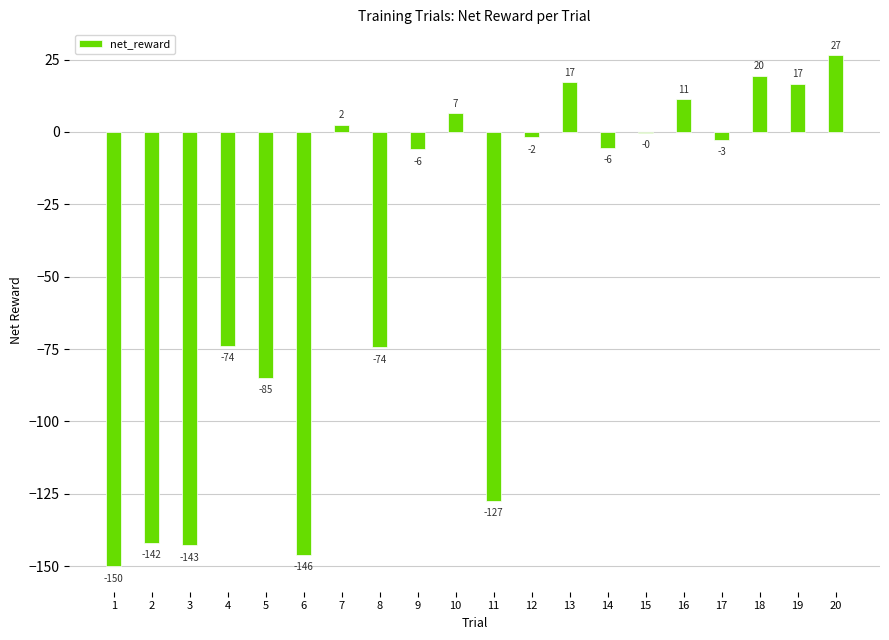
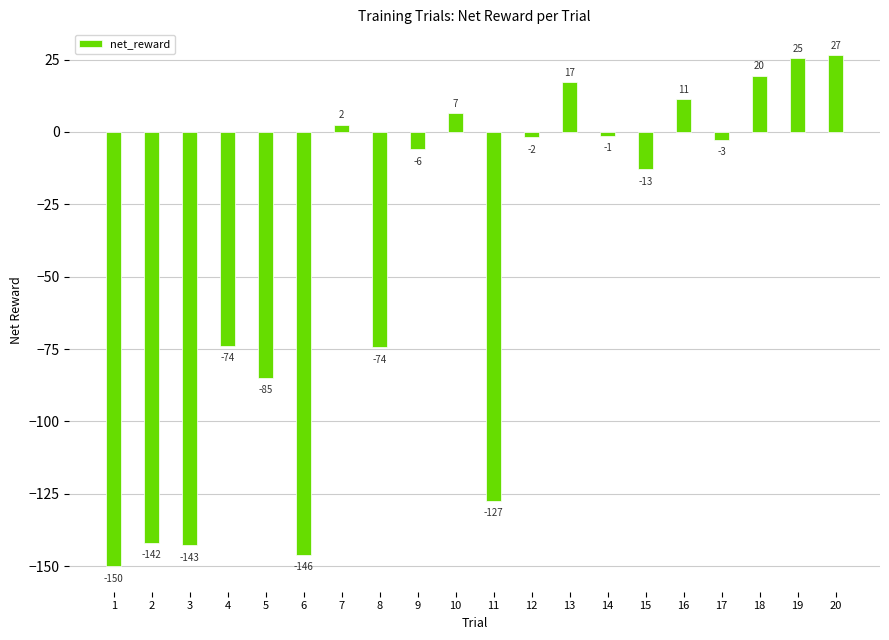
14: -6 -> -1
15: -0 -> -13
19: 17 -> 25
